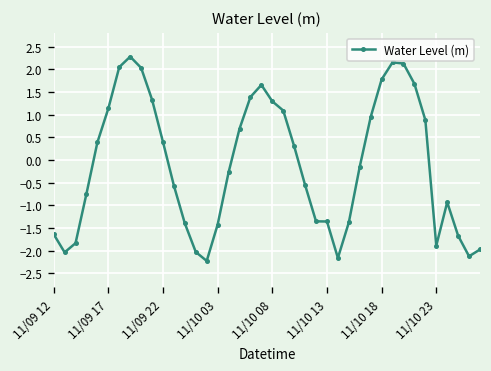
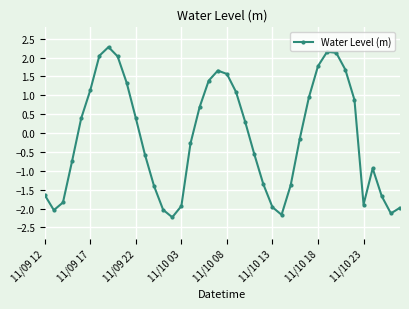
11/10 03: -1.4 -> -1.9
11/10 08: 1.3 -> 1.6
11/10 13: -1.4 -> -2.0
